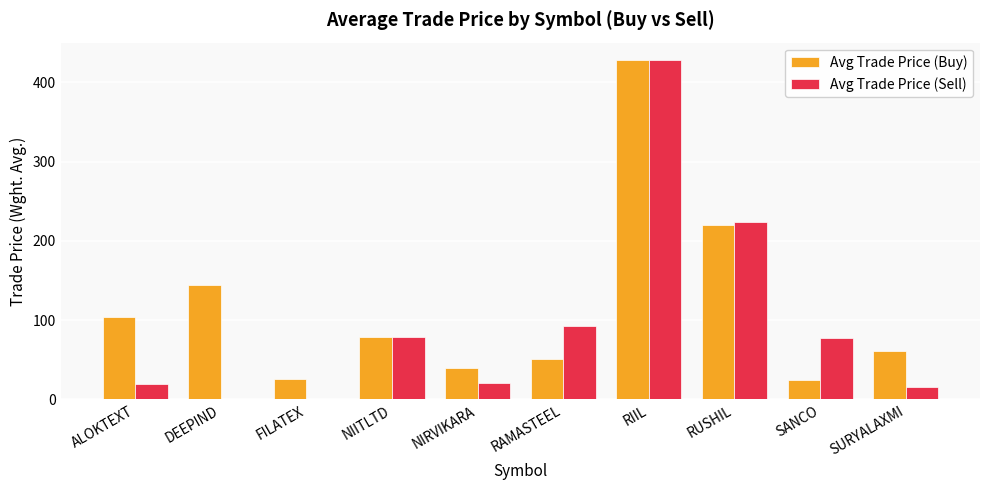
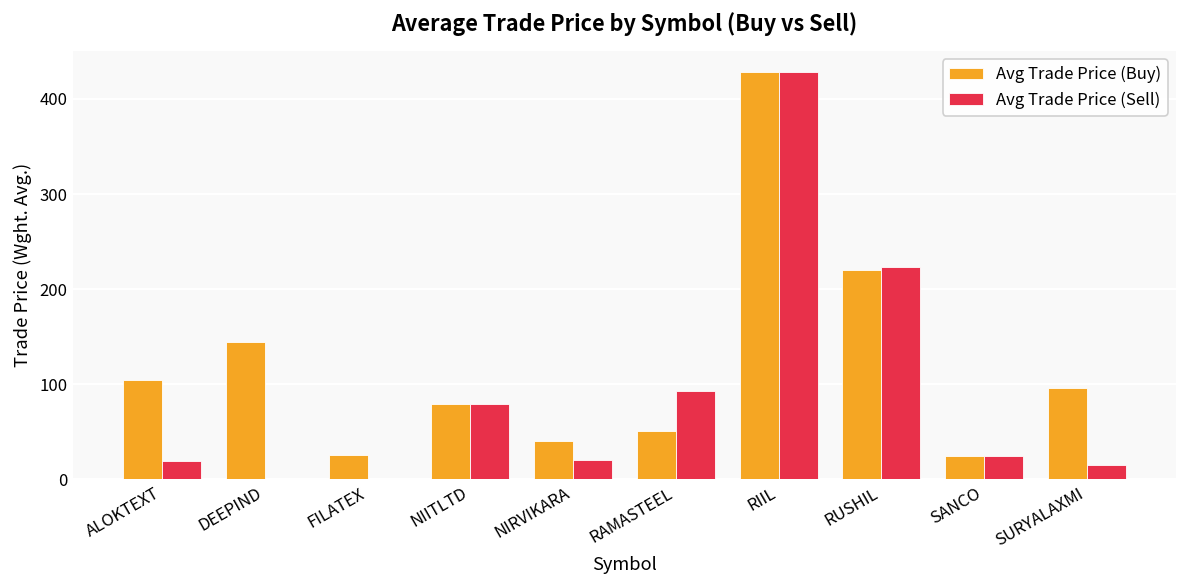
Avg Trade Price (Sell), SANCO: 80 -> 20
Avg Trade Price (Buy), SURYALAXMI: 60 -> 100
